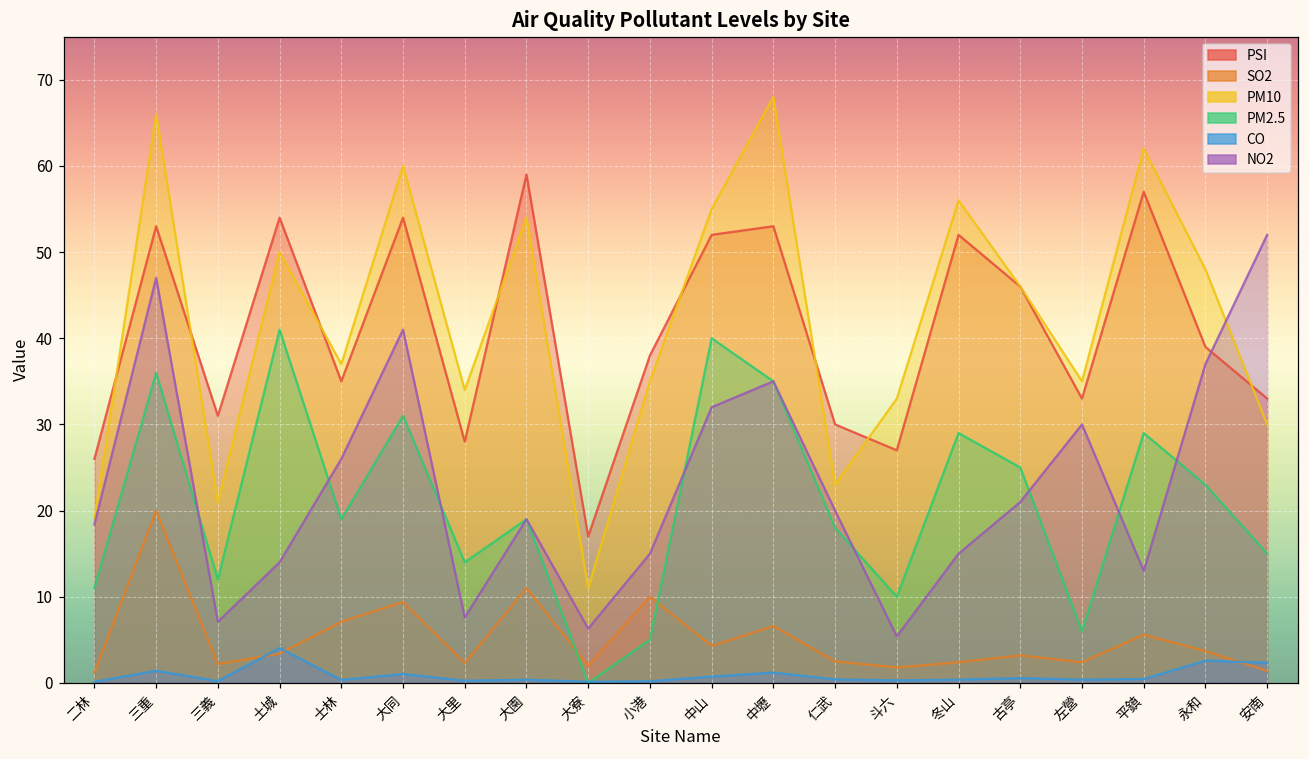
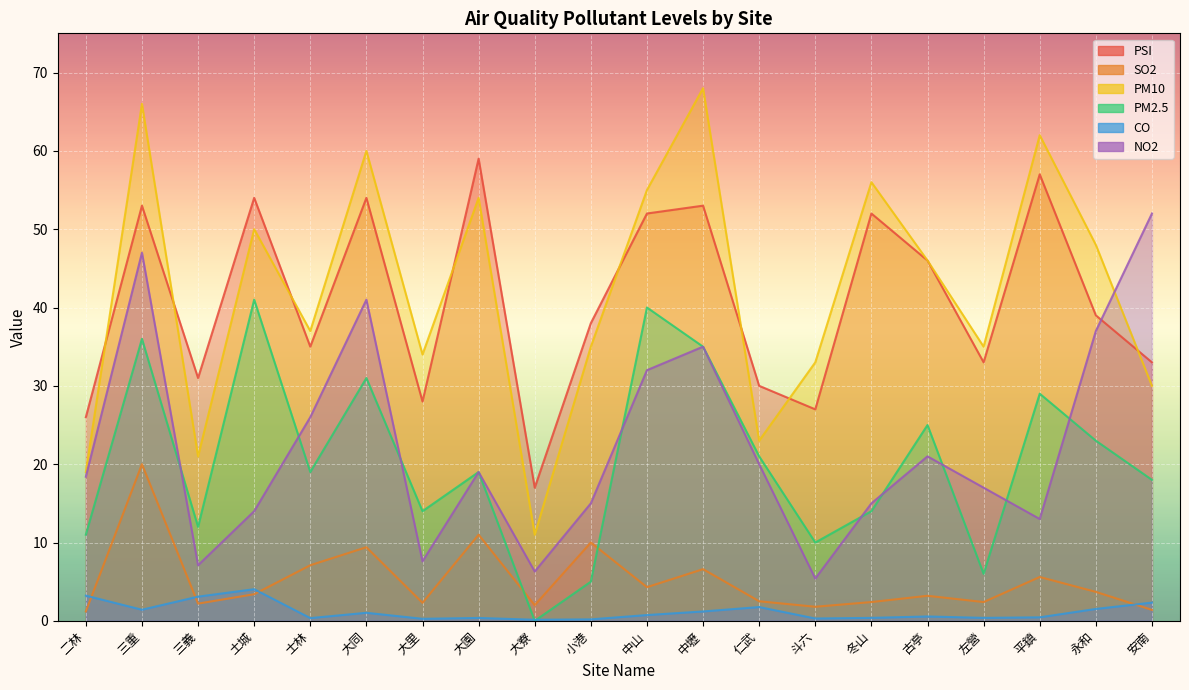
CO, 二林: 0 -> 3
CO, 三義: 0 -> 3
PM2.5, 仁武: 18 -> 21
CO, 仁武: 0 -> 2
PM2.5, 冬山: 29 -> 14
NO2, 左營: 30 -> 17
CO, 永和: 3 -> 2
PM2.5, 安南: 15 -> 18
